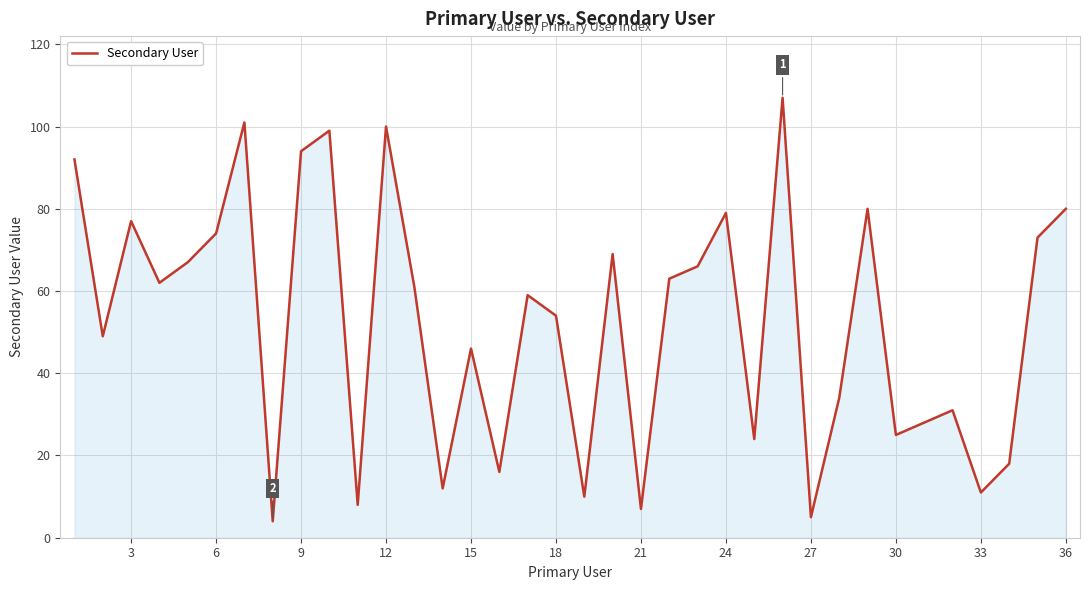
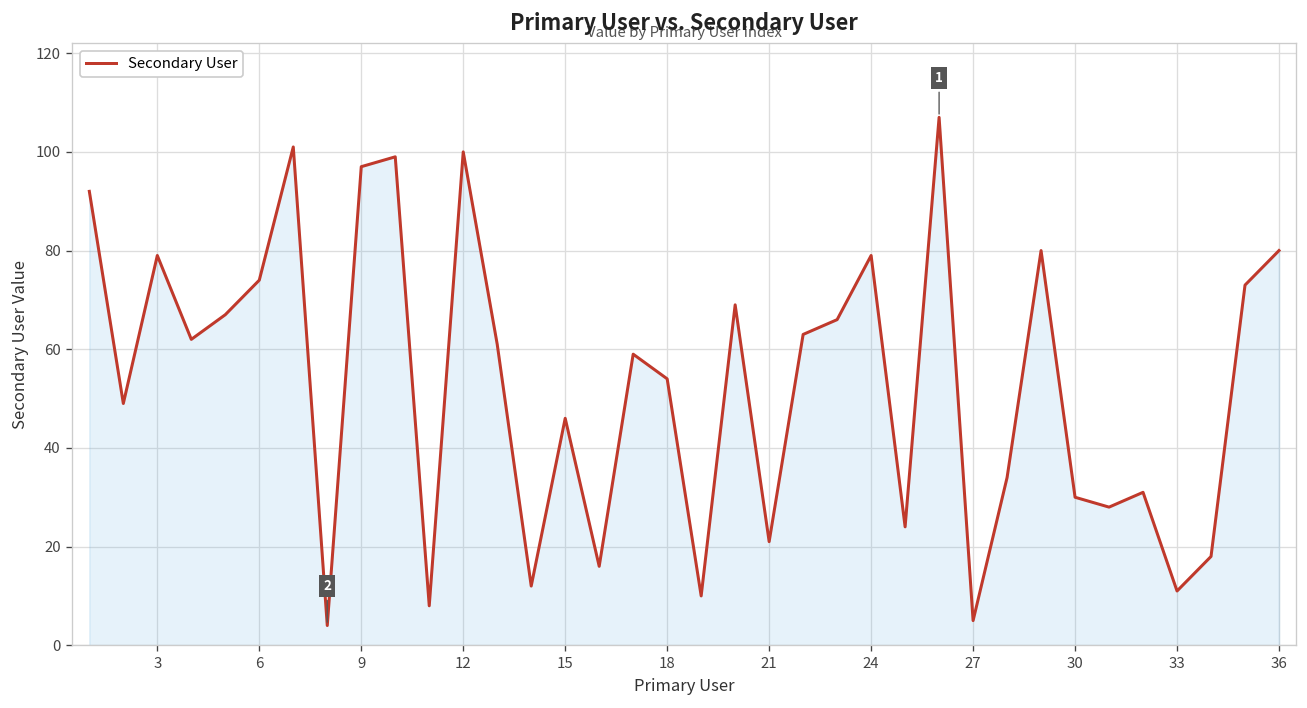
3: 77 -> 79
9: 94 -> 97
21: 7 -> 21
30: 25 -> 30
